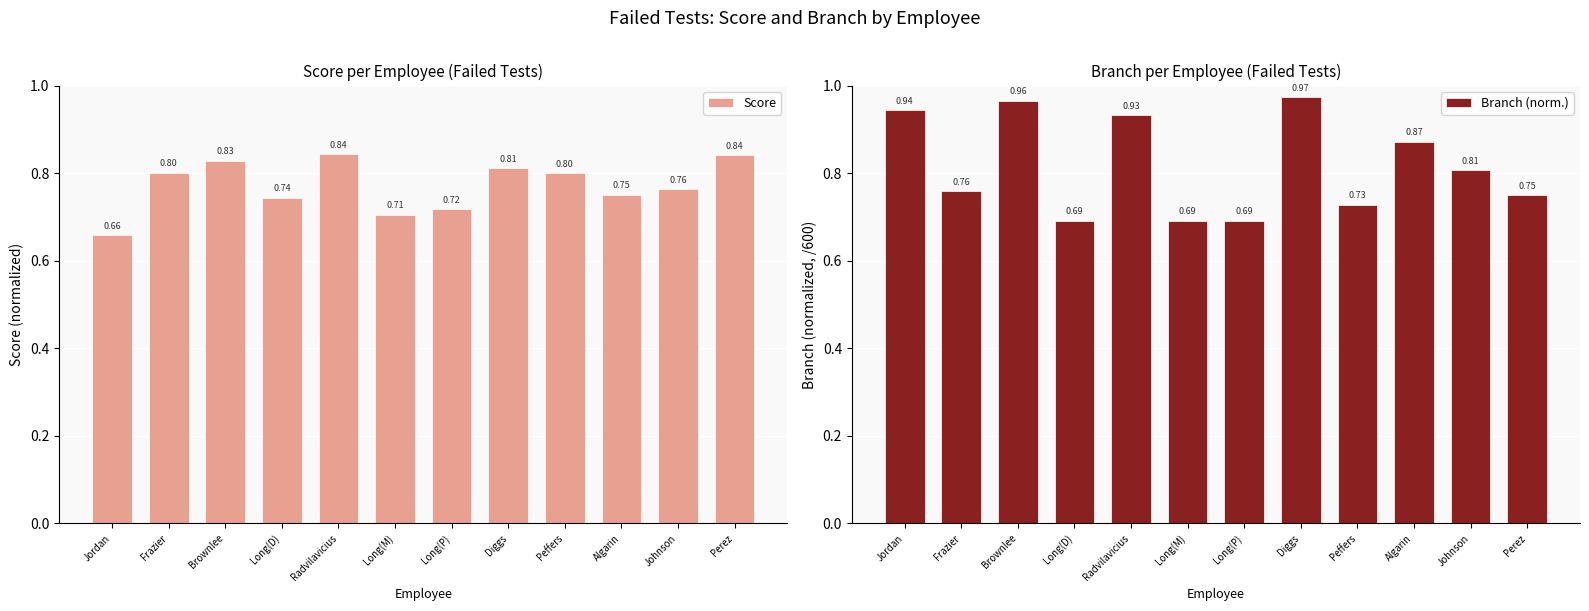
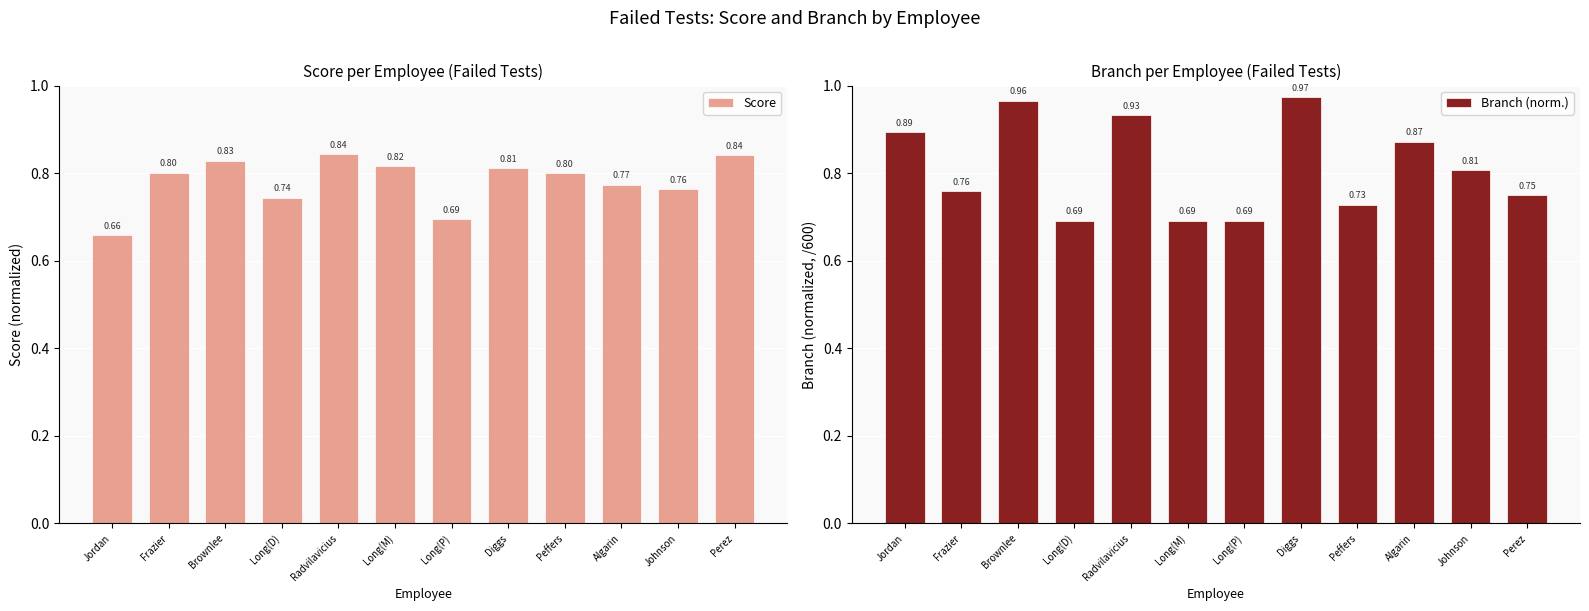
Score per Employee (Failed Tests), Long(M): 0.71 -> 0.82
Score per Employee (Failed Tests), Long(P): 0.72 -> 0.69
Score per Employee (Failed Tests), Algarin: 0.75 -> 0.77
Branch per Employee (Failed Tests), Jordan: 0.94 -> 0.89
